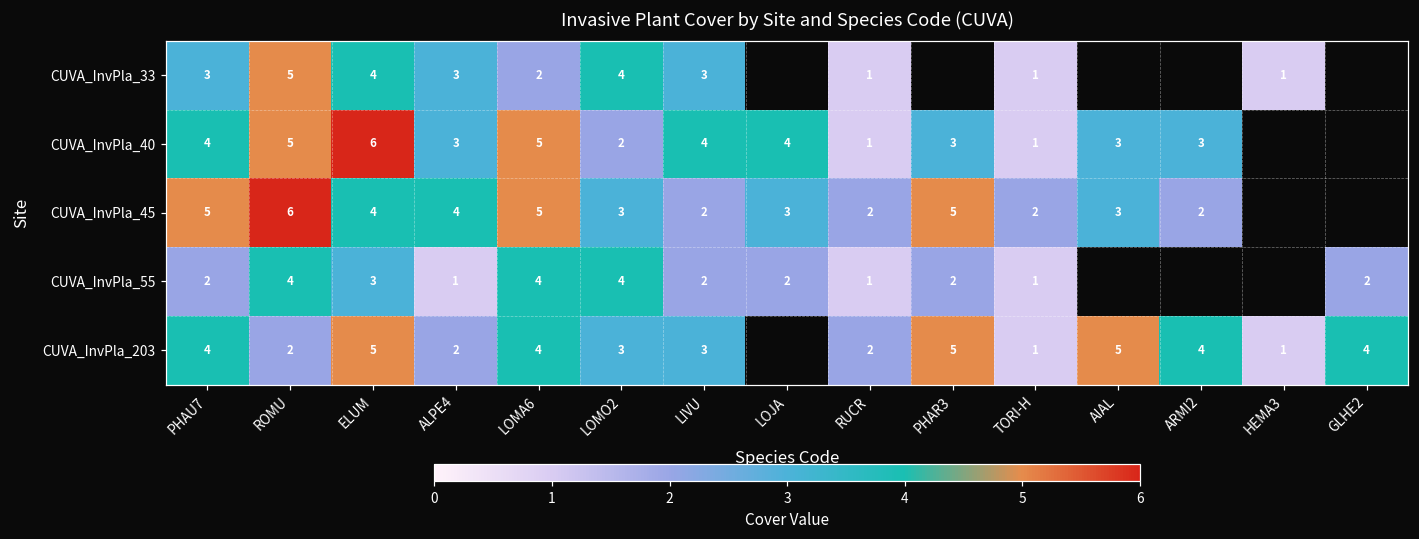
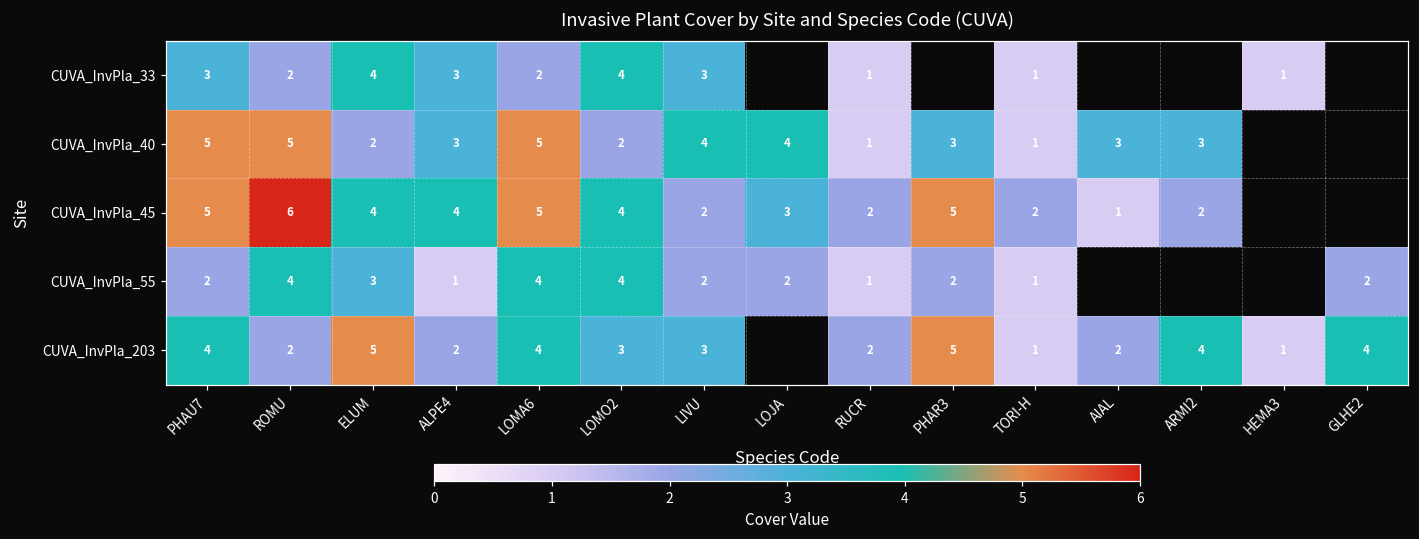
CUVA_InvPla_33, ROMU: 5 -> 2
CUVA_InvPla_40, PHAU7: 4 -> 5
CUVA_InvPla_40, ELUM: 6 -> 2
CUVA_InvPla_45, LOMO2: 3 -> 4
CUVA_InvPla_45, AIAL: 3 -> 1
CUVA_InvPla_203, AIAL: 5 -> 2
